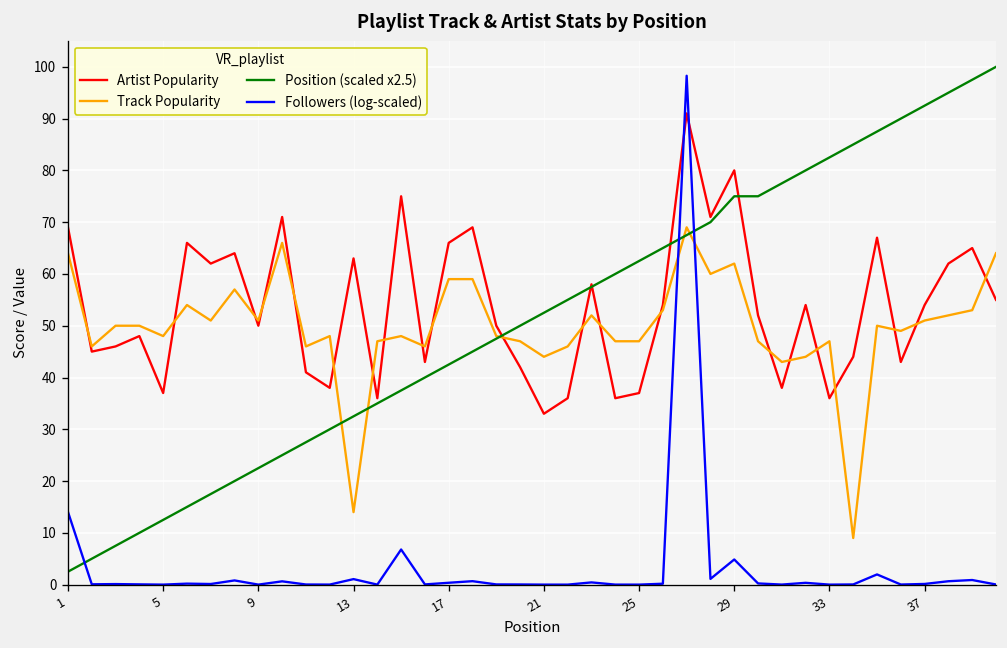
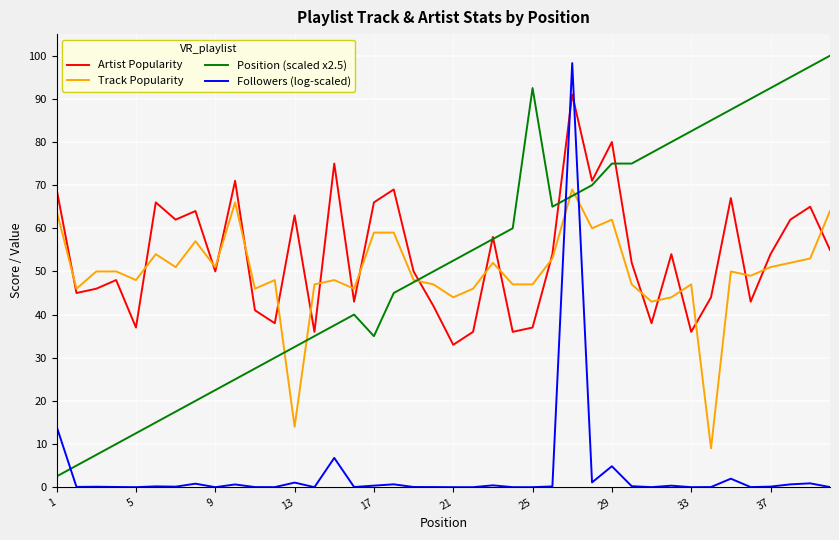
Position (scaled x2.5), 17: 43 -> 35
Position (scaled x2.5), 25: 63 -> 93
